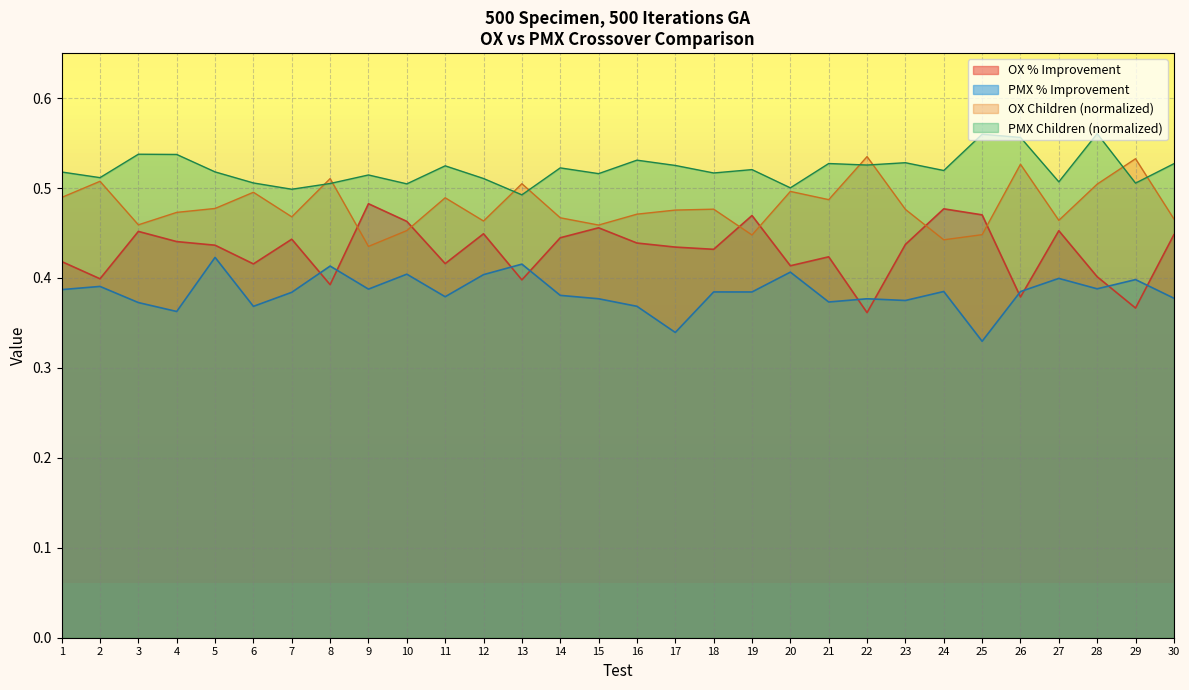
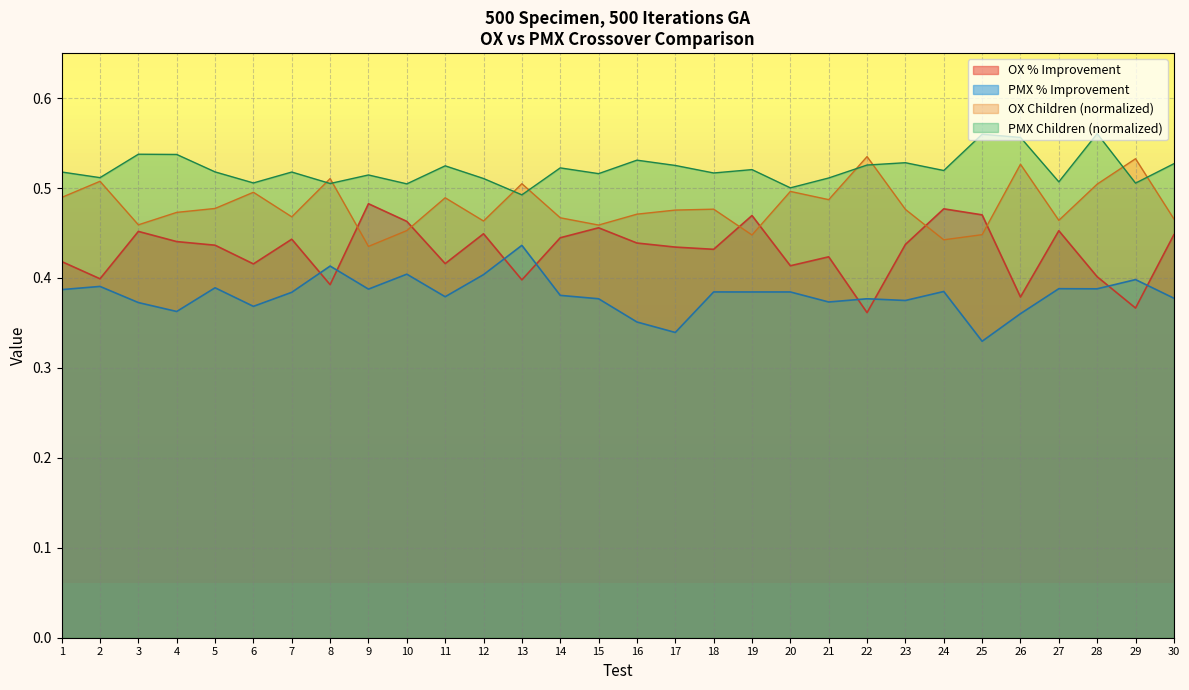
PMX % Improvement, 5: 0.42 -> 0.39
PMX Children (normalized), 7: 0.50 -> 0.52
PMX % Improvement, 13: 0.42 -> 0.44
PMX % Improvement, 16: 0.37 -> 0.35
PMX % Improvement, 20: 0.41 -> 0.38
PMX Children (normalized), 21: 0.53 -> 0.51
PMX % Improvement, 26: 0.38 -> 0.36
PMX % Improvement, 27: 0.40 -> 0.39
